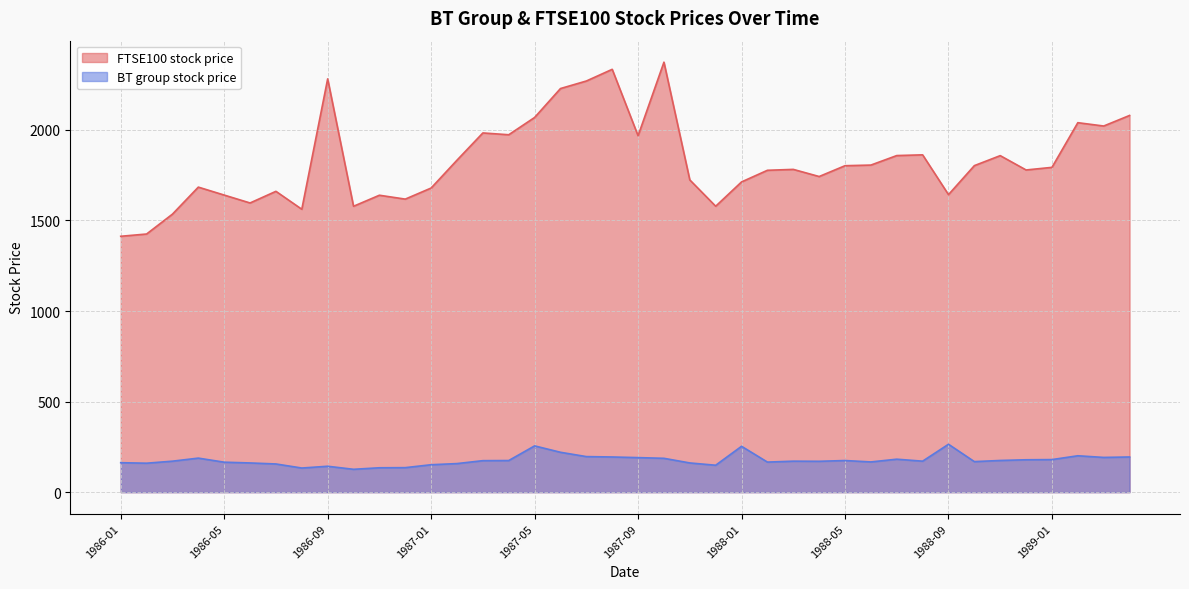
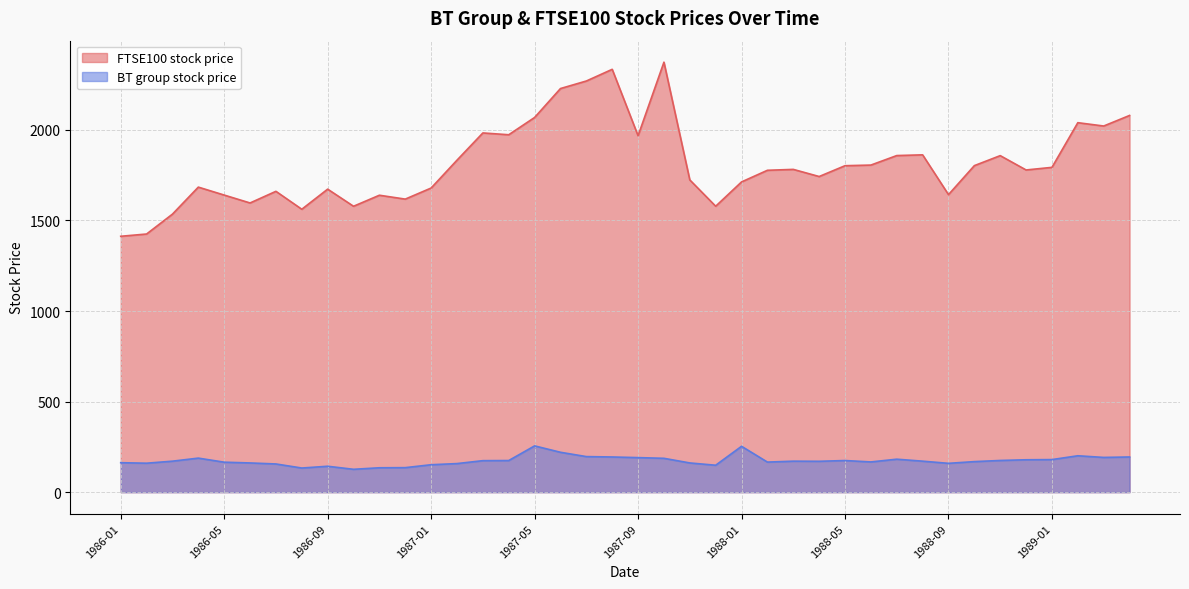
FTSE100 stock price, 1986-09: 2280 -> 1670
BT group stock price, 1988-09: 260 -> 160
